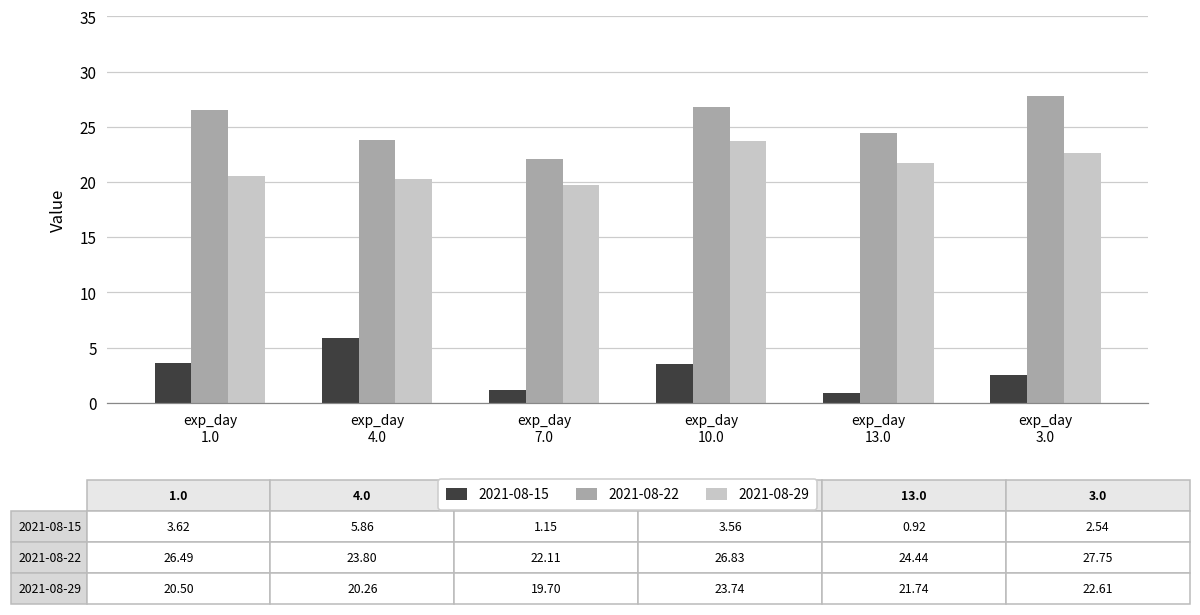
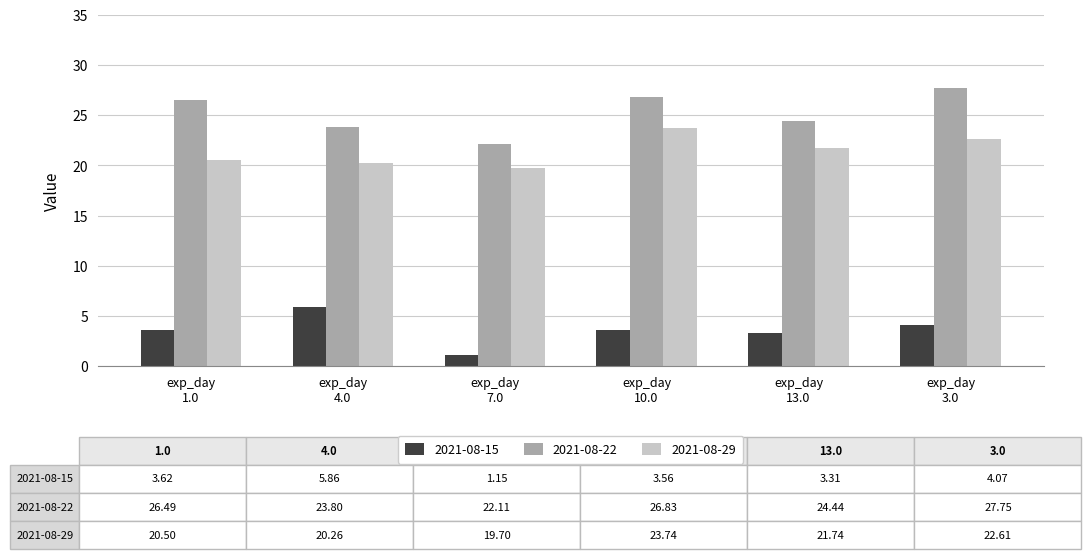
2021-08-15, exp_day 13.0: 0.92 -> 3.31
2021-08-15, exp_day 3.0: 2.54 -> 4.07
